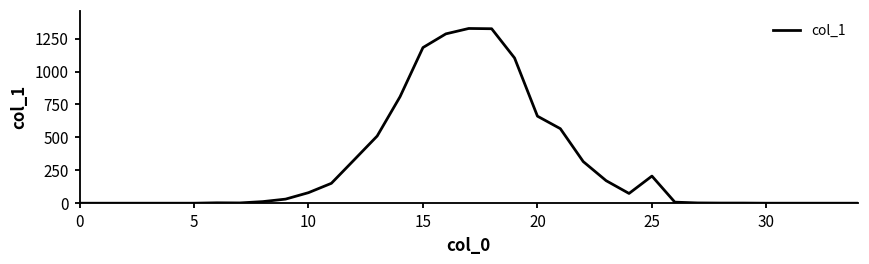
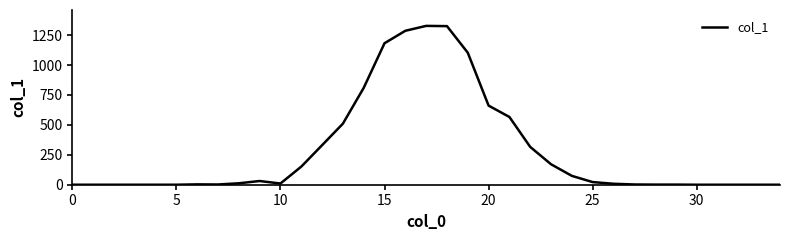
10: 80 -> 10
25: 210 -> 20
